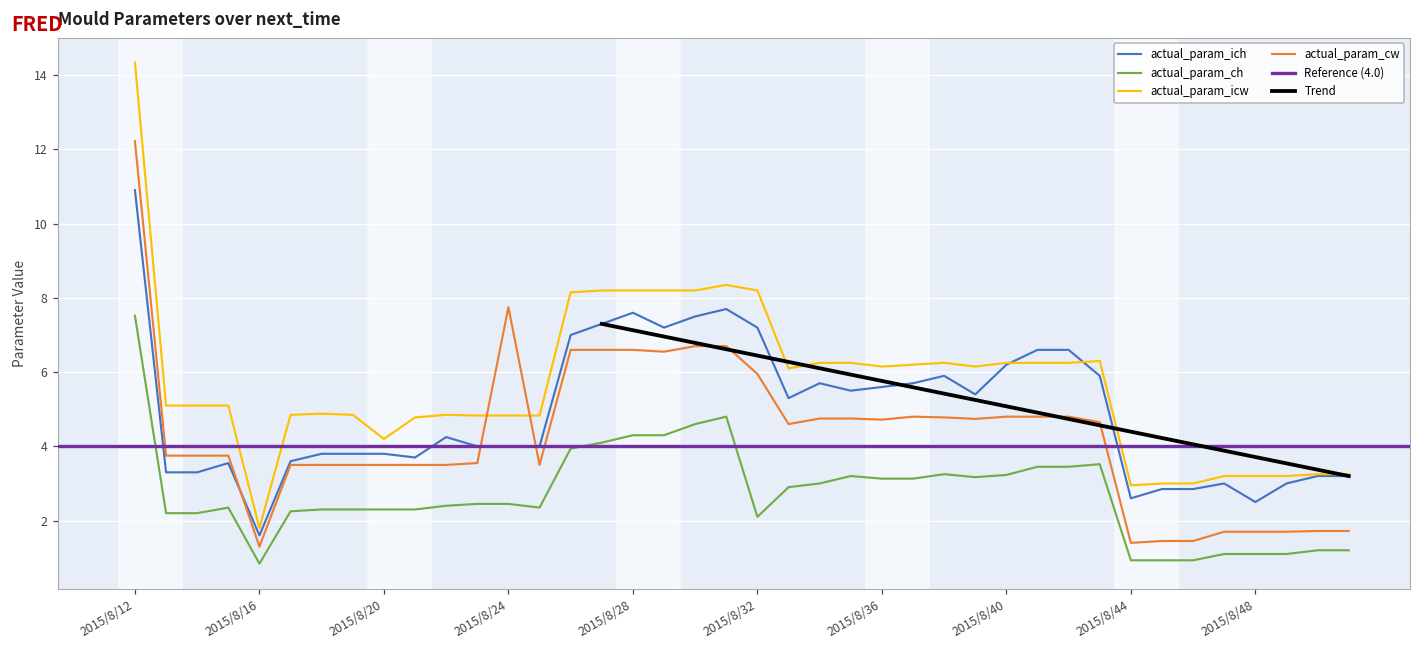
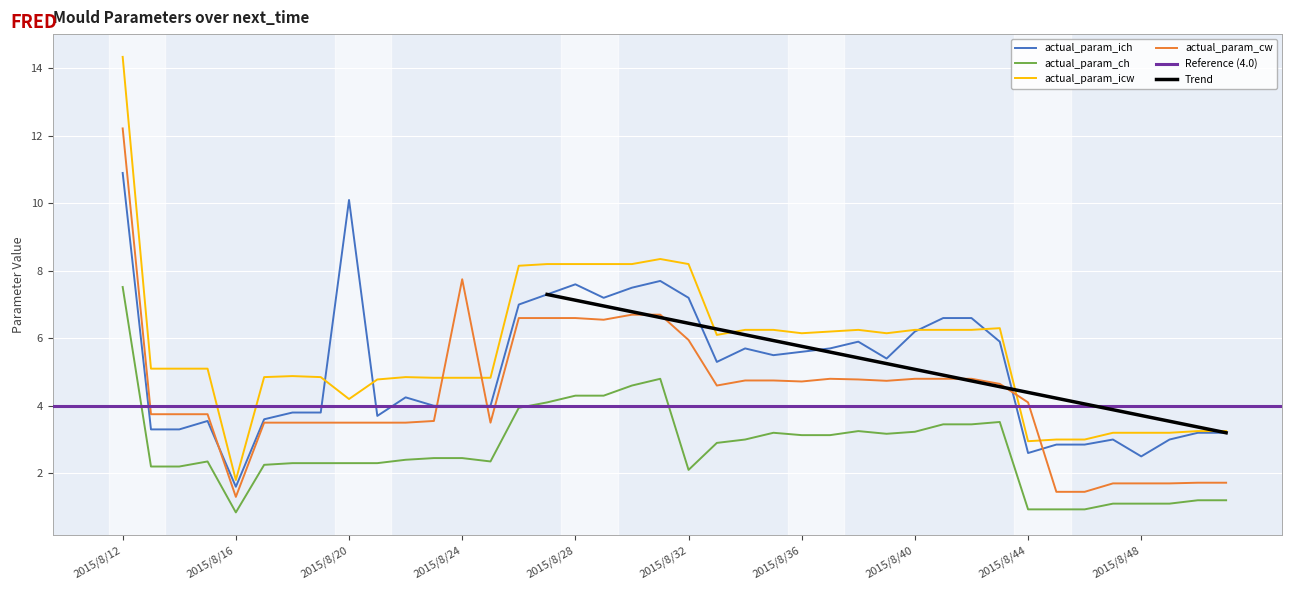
actual_param_ich, 2015/8/20: 3.8 -> 10.1
actual_param_cw, 2015/8/44: 1.4 -> 4.1
